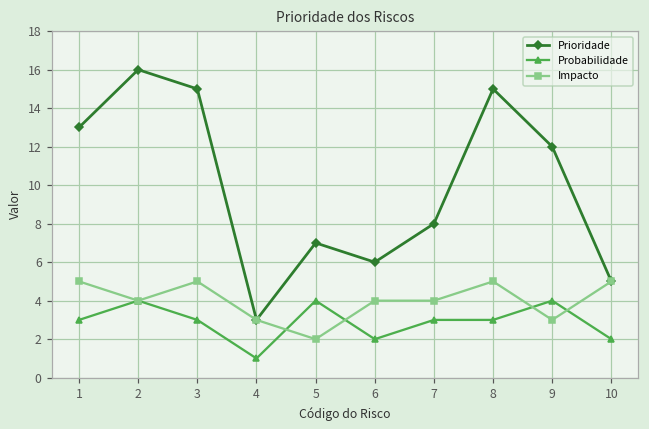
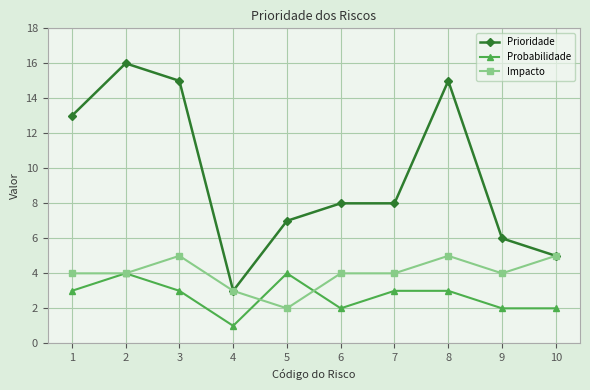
Impacto, 1: 5 -> 4
Prioridade, 6: 6 -> 8
Prioridade, 9: 12 -> 6
Probabilidade, 9: 4 -> 2
Impacto, 9: 3 -> 4
